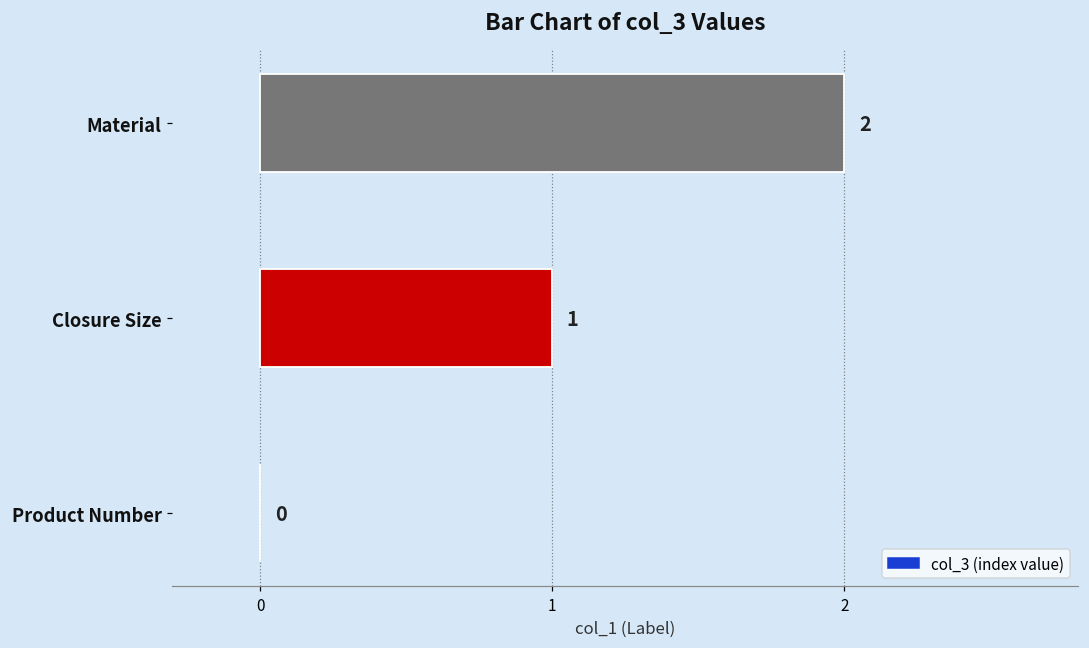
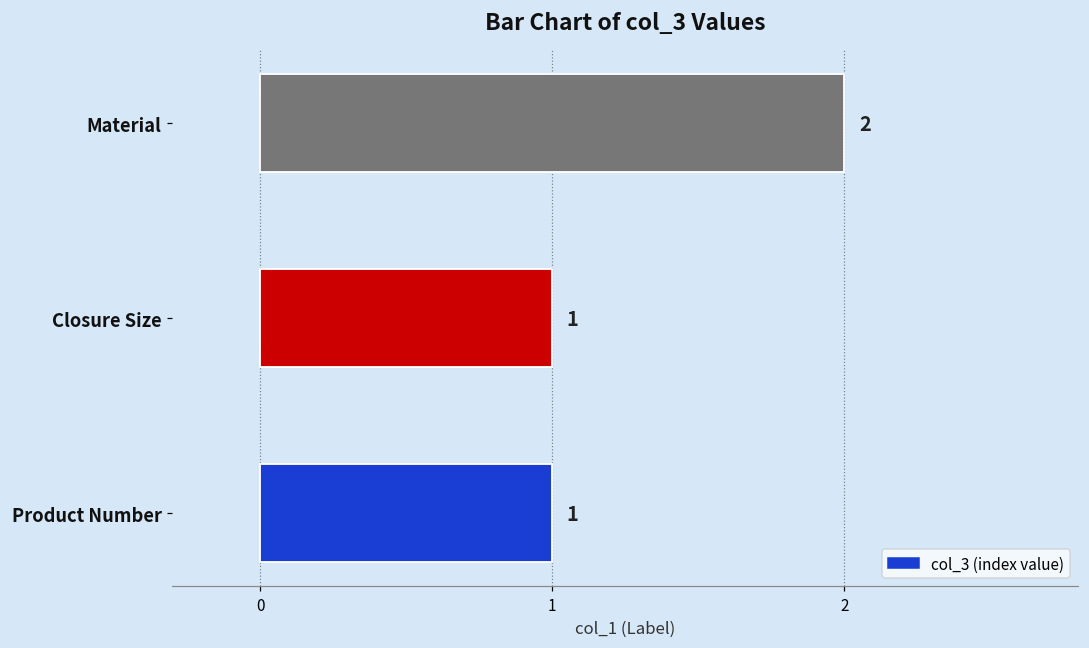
Product Number: 0 -> 1
